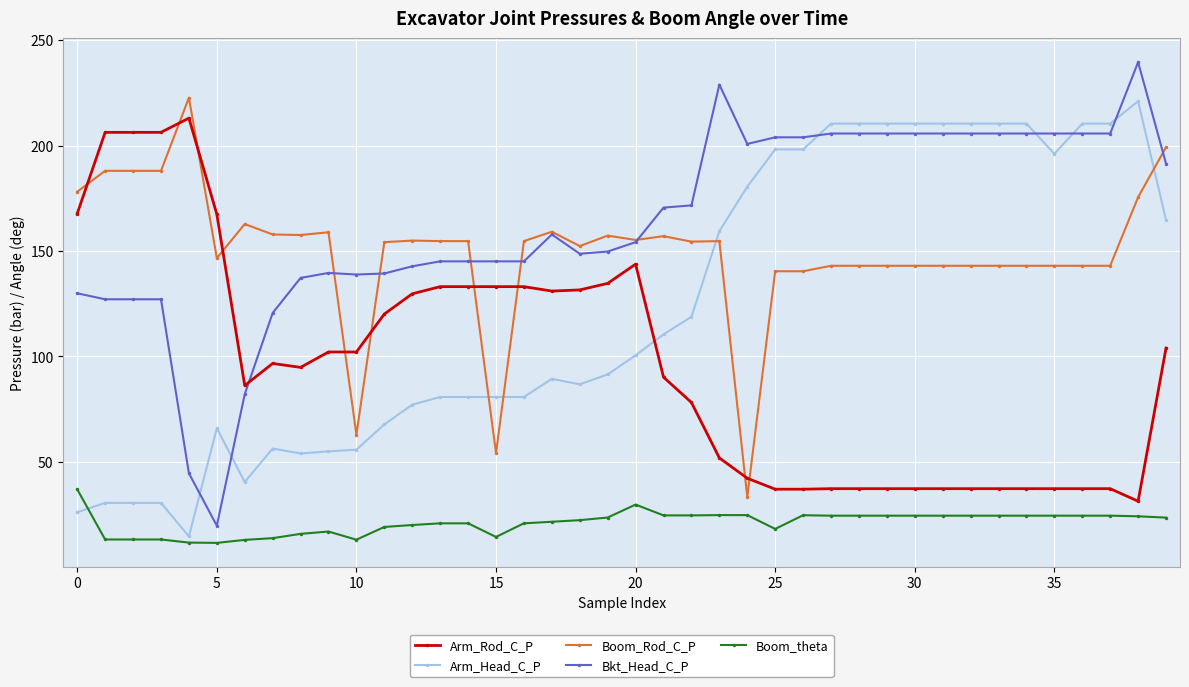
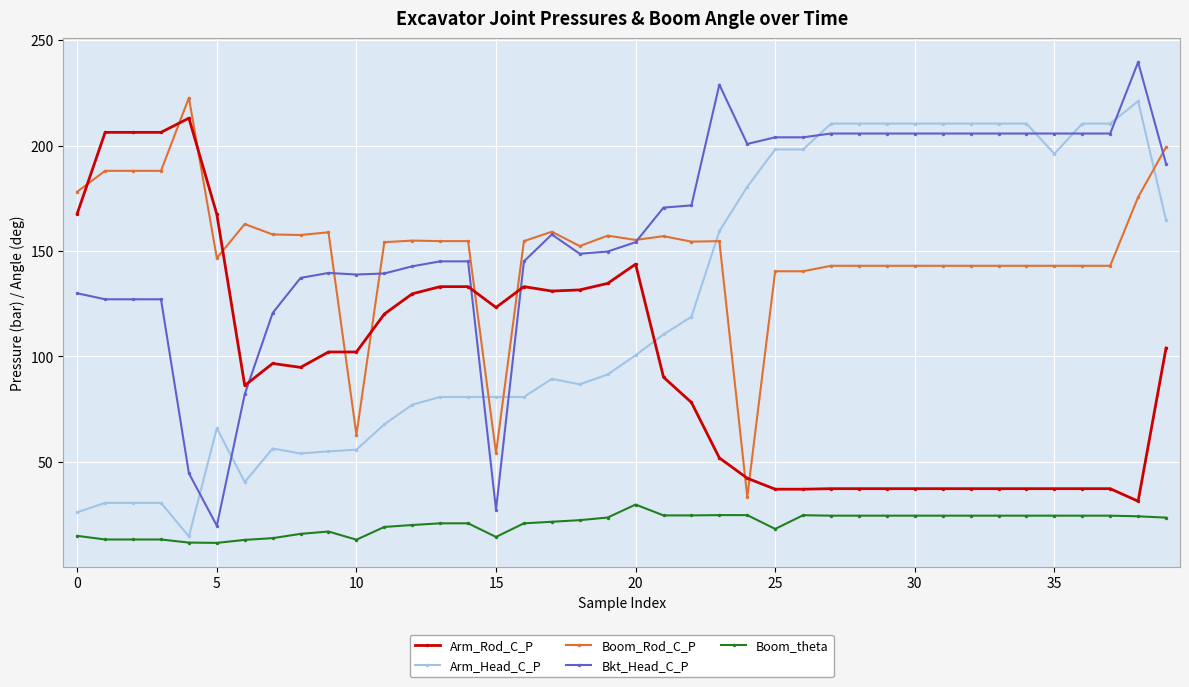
Boom_theta, 0: 37 -> 15
Arm_Rod_C_P, 15: 133 -> 123
Bkt_Head_C_P, 15: 145 -> 27
